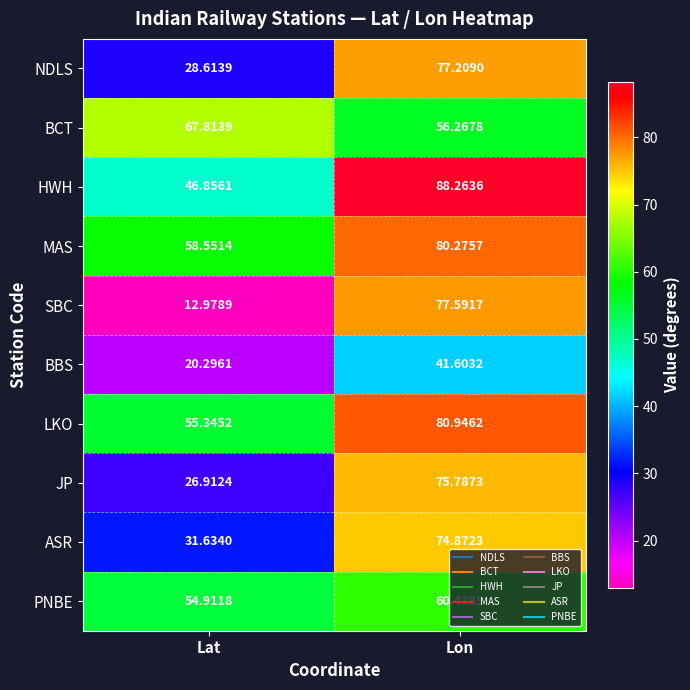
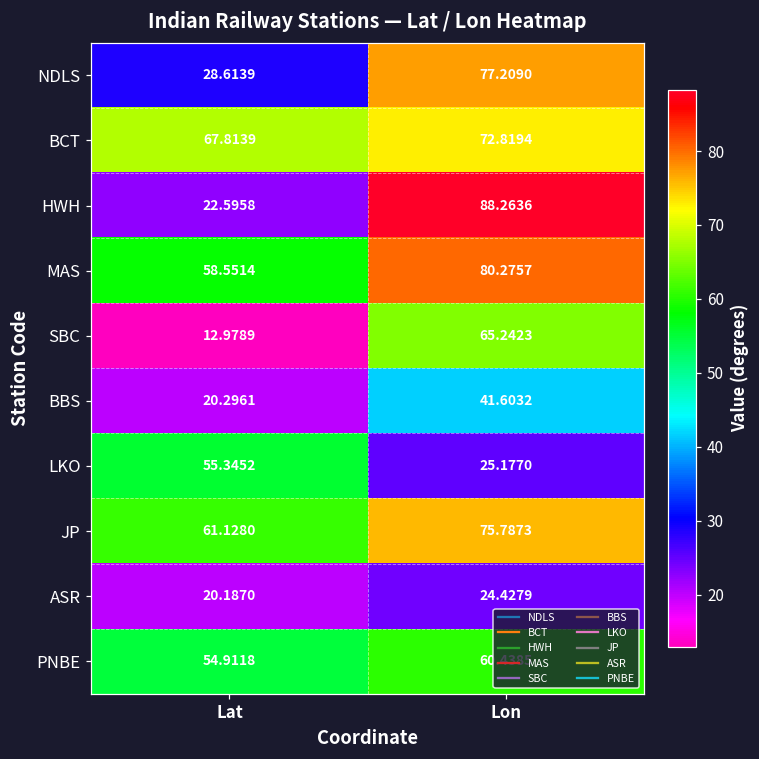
BCT, Lon: 56.2678 -> 72.8194
HWH, Lat: 46.8561 -> 22.5958
SBC, Lon: 77.5917 -> 65.2423
LKO, Lon: 80.9462 -> 25.1770
JP, Lat: 26.9124 -> 61.1280
ASR, Lat: 31.6340 -> 20.1870
ASR, Lon: 74.8723 -> 24.4279
